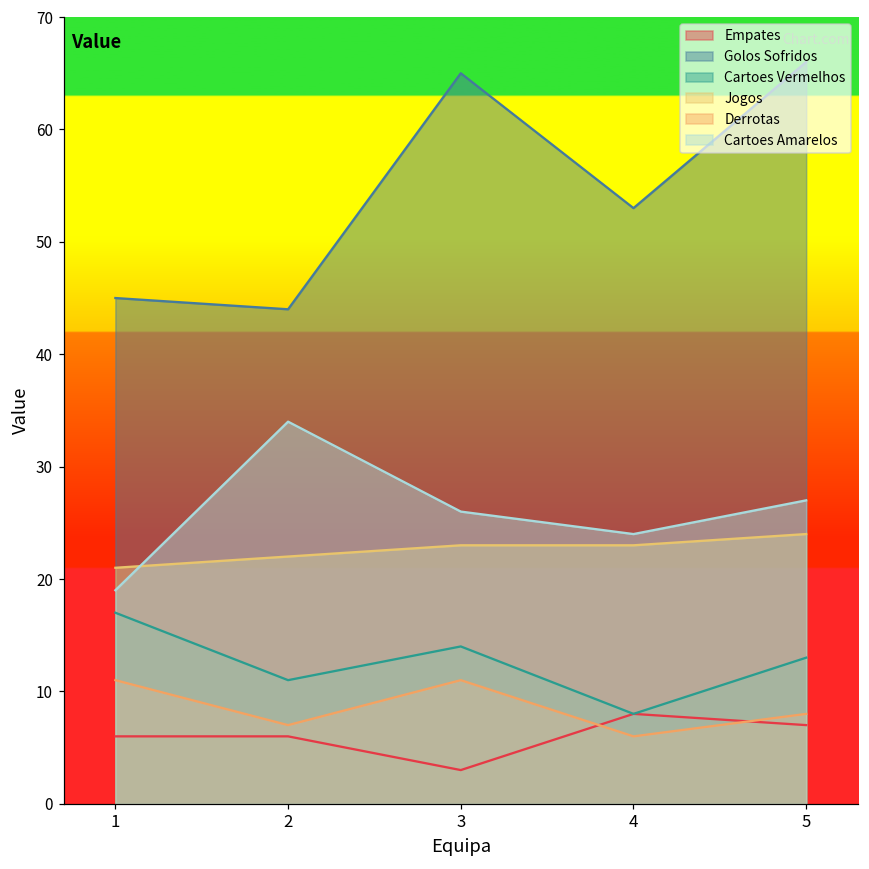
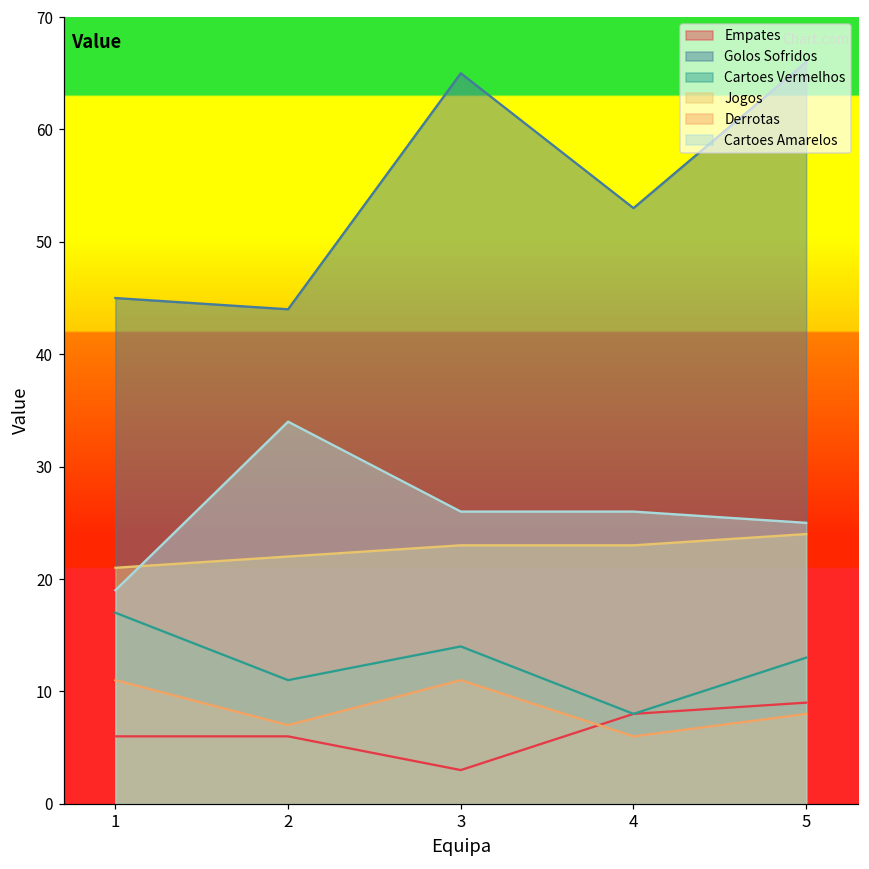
Cartoes Amarelos, 4: 24 -> 26
Empates, 5: 7 -> 9
Cartoes Amarelos, 5: 27 -> 25
